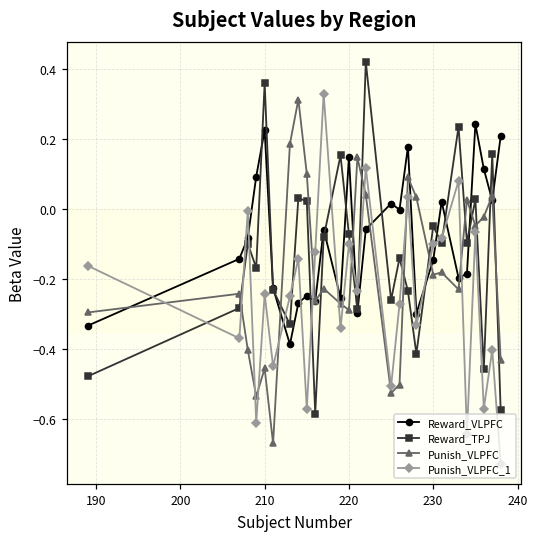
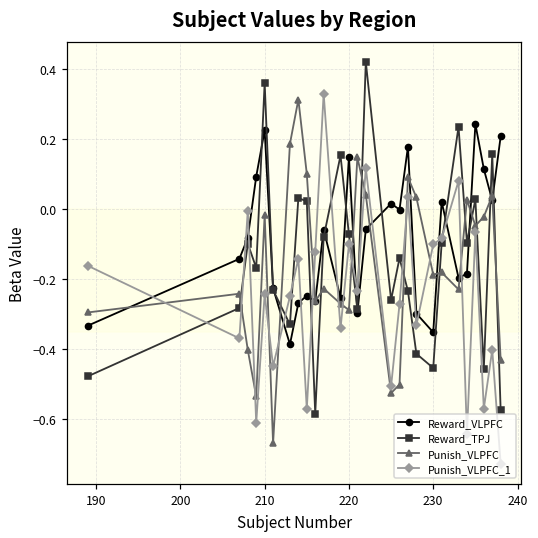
Punish_VLPFC, 210: -0.45 -> -0.02
Reward_VLPFC, 230: -0.14 -> -0.35
Reward_TPJ, 230: -0.05 -> -0.45
